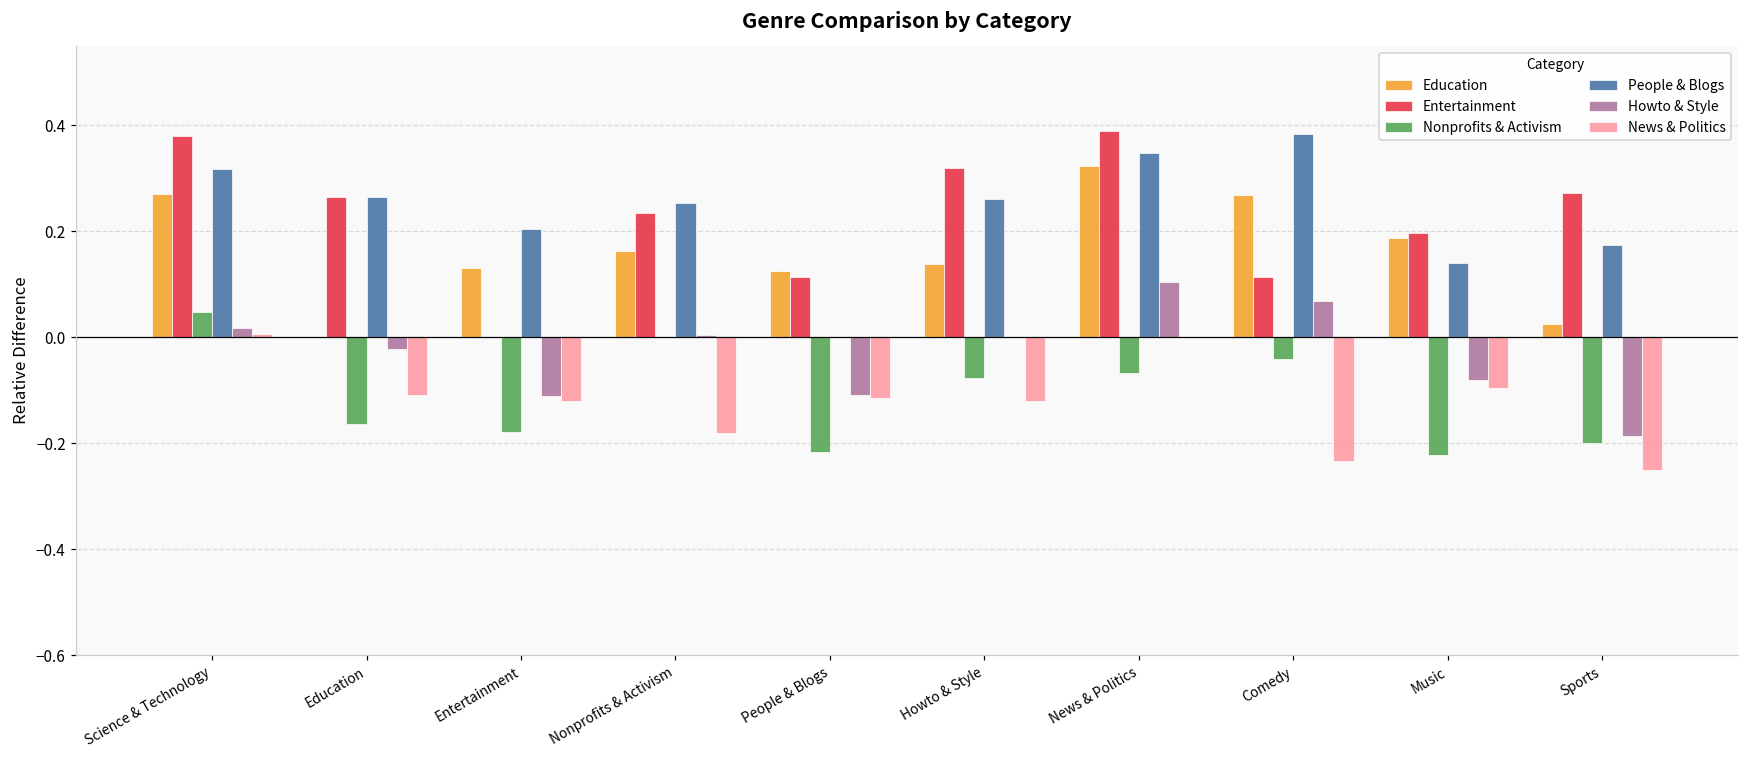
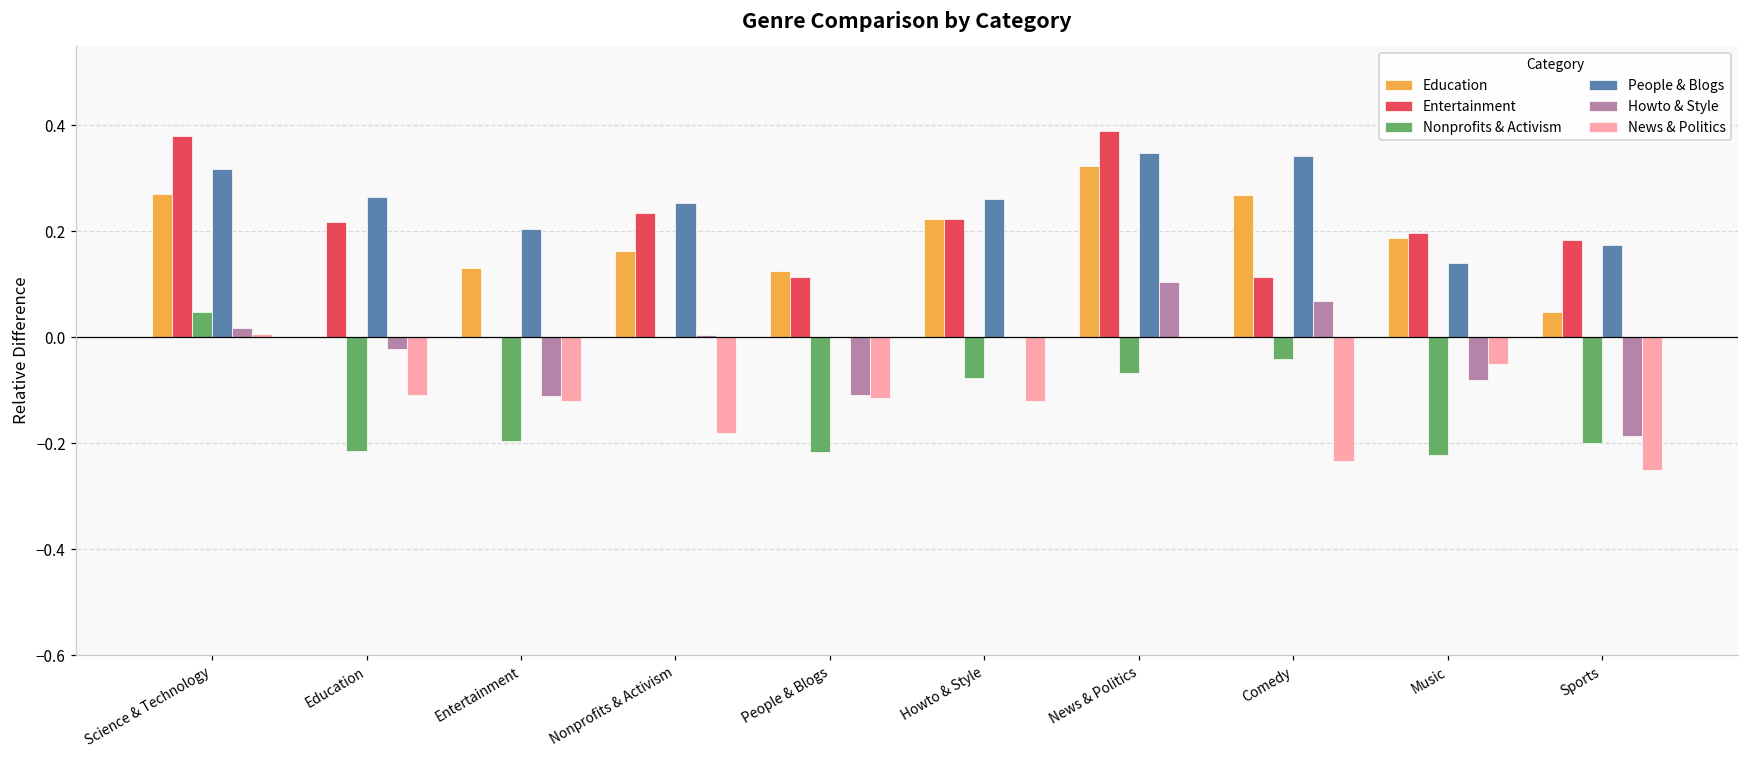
Entertainment, Education: 0.26 -> 0.22
Nonprofits & Activism, Education: -0.16 -> -0.21
Nonprofits & Activism, Entertainment: -0.18 -> -0.20
Education, Howto & Style: 0.14 -> 0.22
Entertainment, Howto & Style: 0.32 -> 0.22
People & Blogs, Comedy: 0.38 -> 0.34
News & Politics, Music: -0.10 -> -0.05
Education, Sports: 0.03 -> 0.05
Entertainment, Sports: 0.27 -> 0.18
